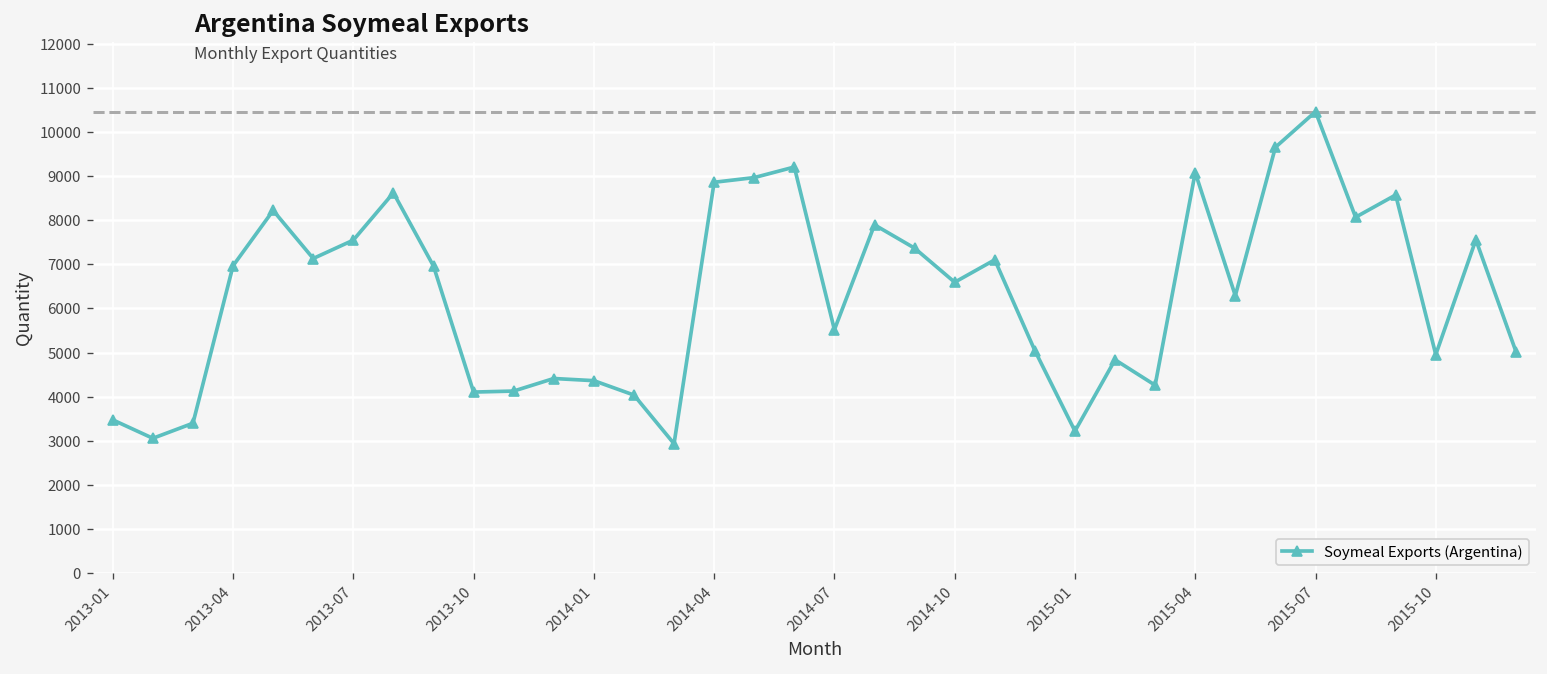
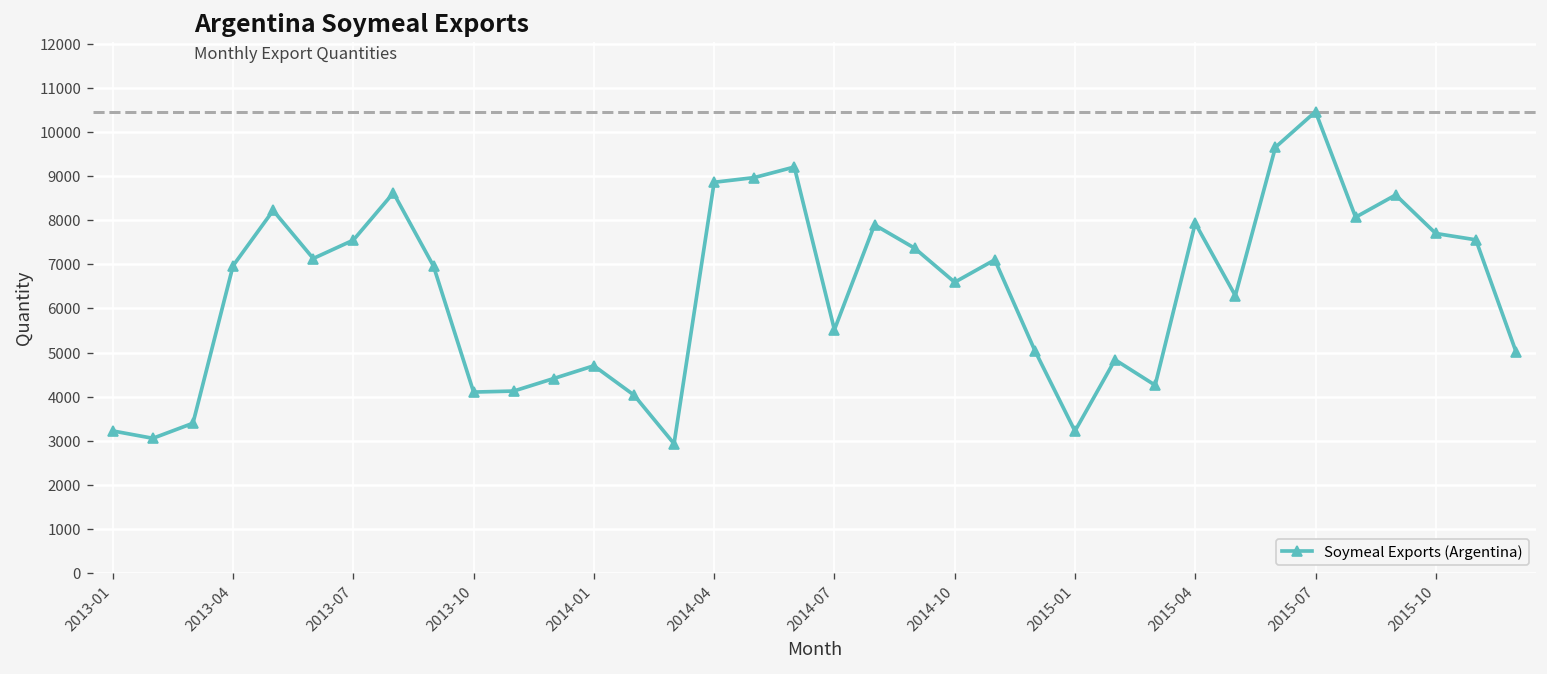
2013-01: 3500 -> 3200
2014-01: 4400 -> 4700
2015-04: 9100 -> 7900
2015-10: 5000 -> 7700
